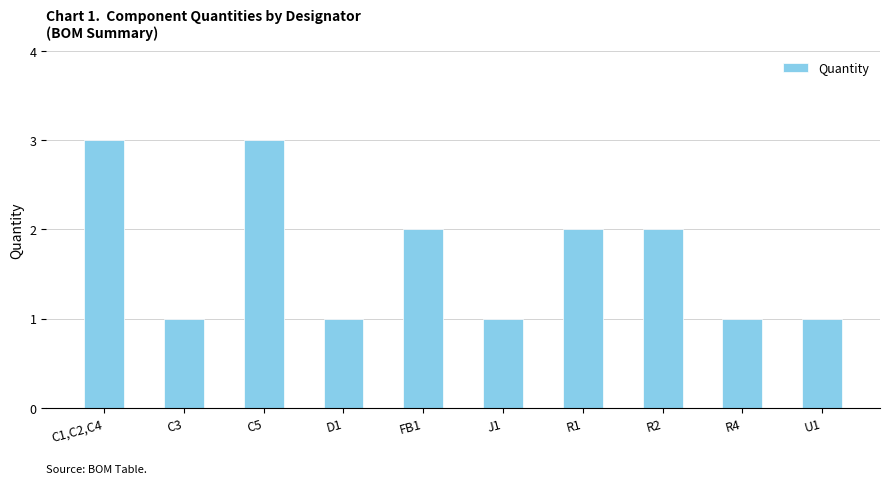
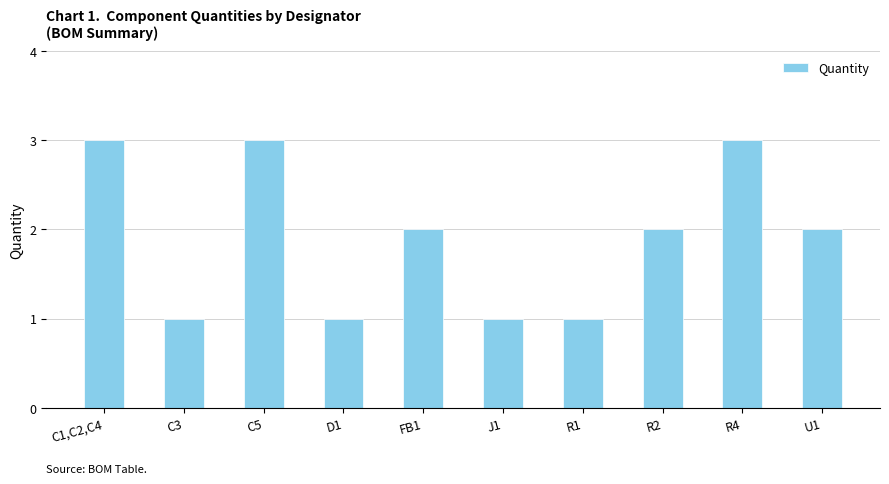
R1: 2 -> 1
R4: 1 -> 3
U1: 1 -> 2
